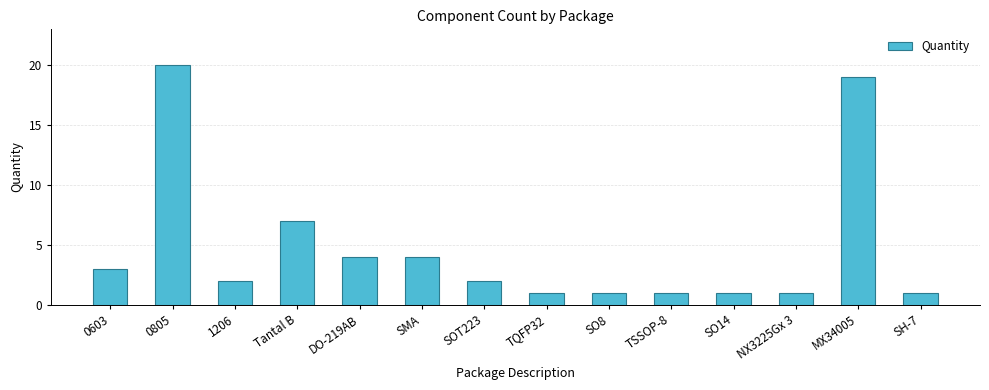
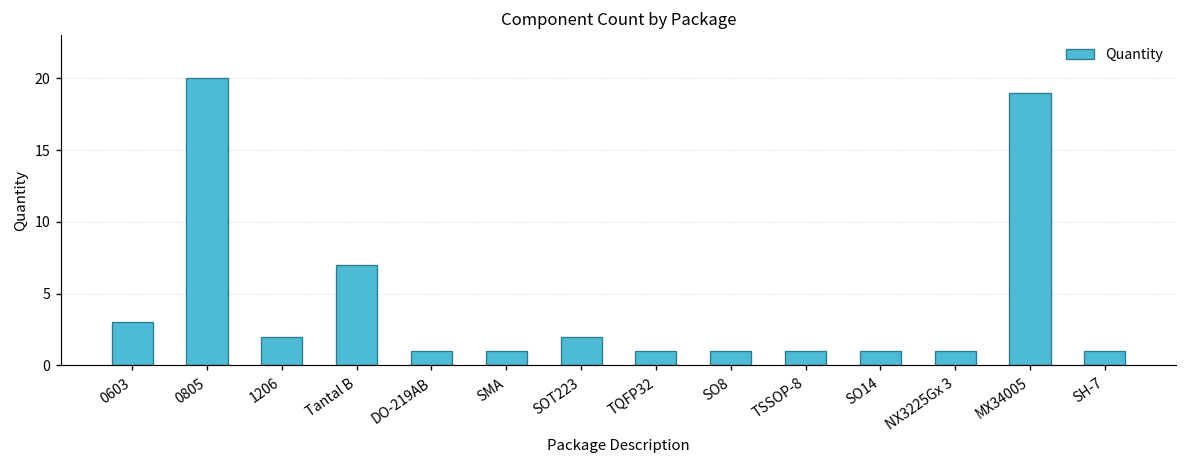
DO-219AB: 4 -> 1
SMA: 4 -> 1
